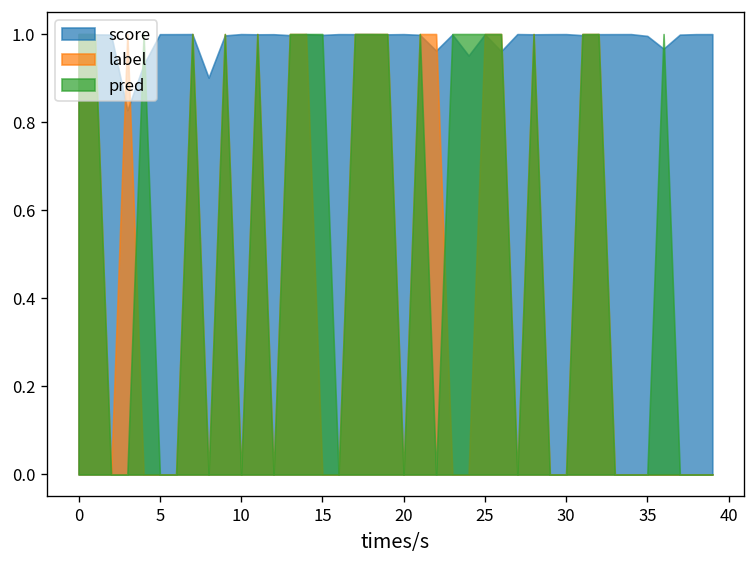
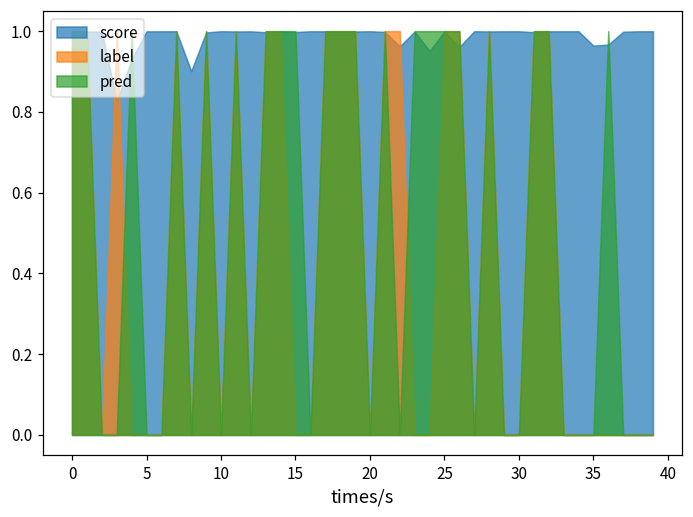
score, 35: 1.00 -> 0.96
